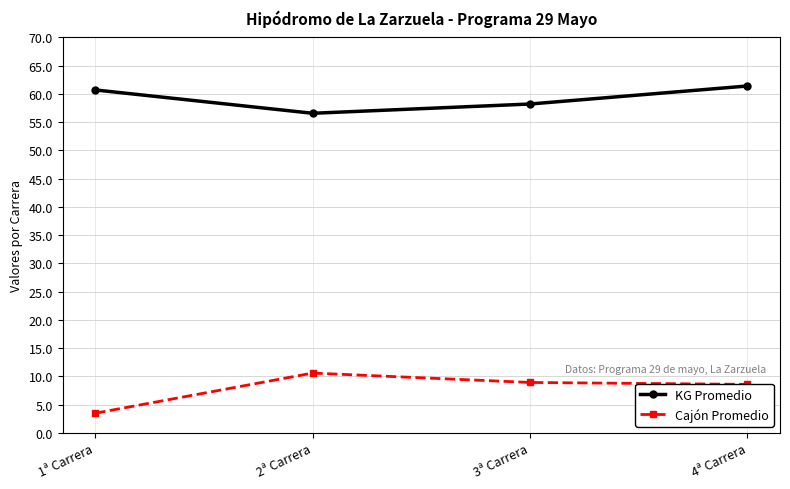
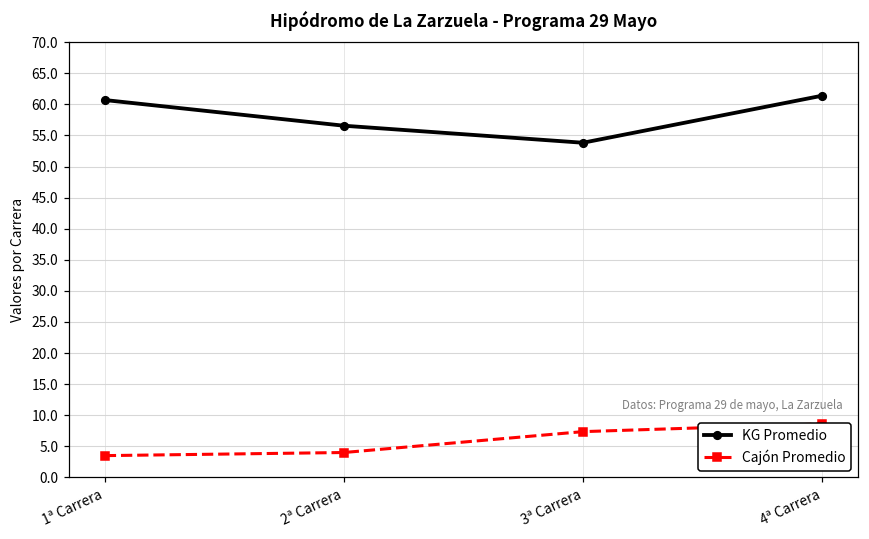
Cajón Promedio, 2ª Carrera: 11 -> 4
KG Promedio, 3ª Carrera: 58 -> 54
Cajón Promedio, 3ª Carrera: 9 -> 7
